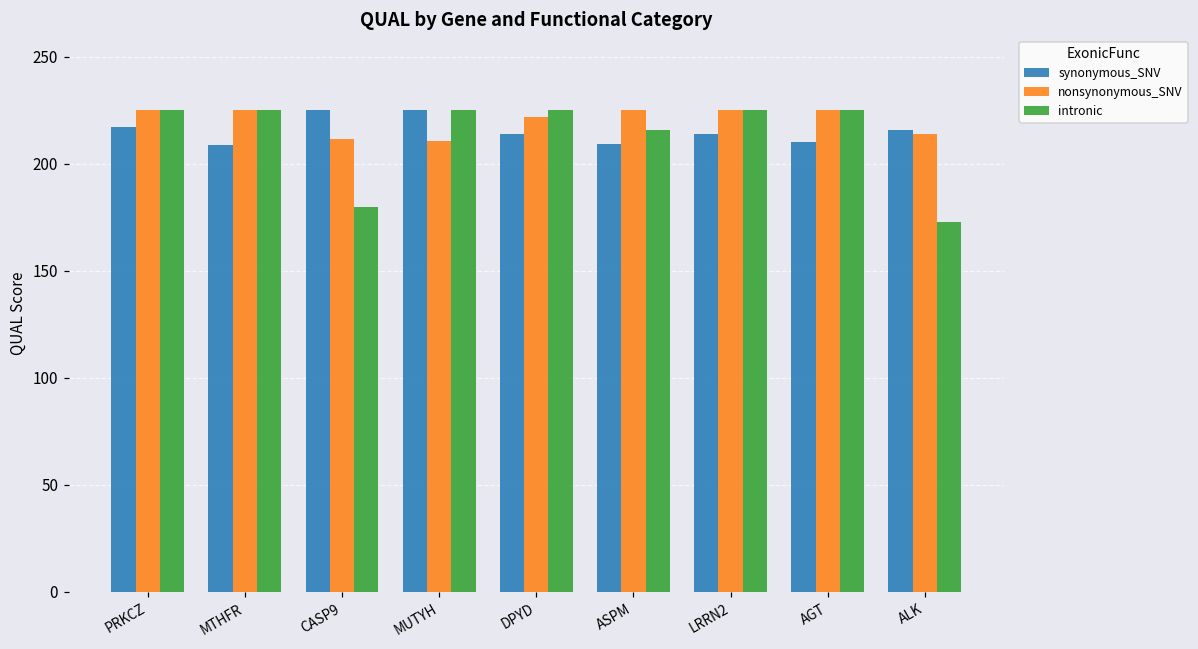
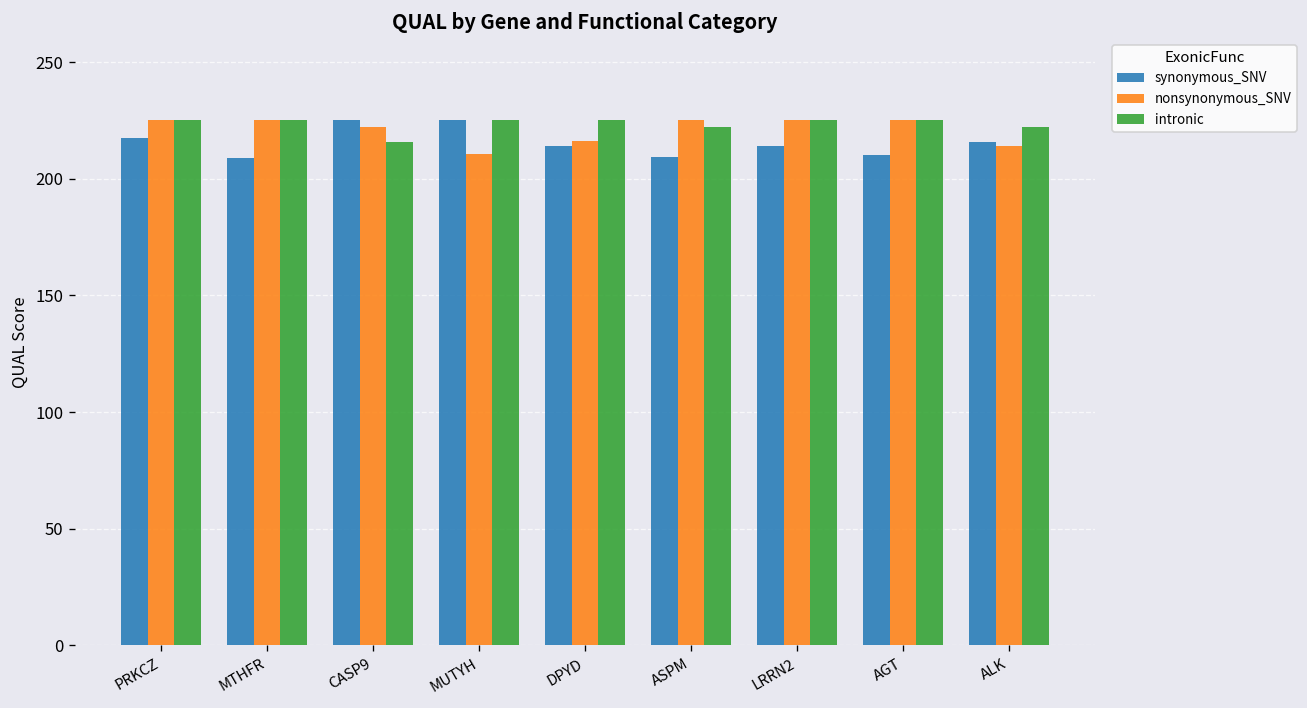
nonsynonymous_SNV, CASP9: 212 -> 222
intronic, CASP9: 180 -> 216
nonsynonymous_SNV, DPYD: 222 -> 216
intronic, ASPM: 216 -> 222
intronic, ALK: 173 -> 222
